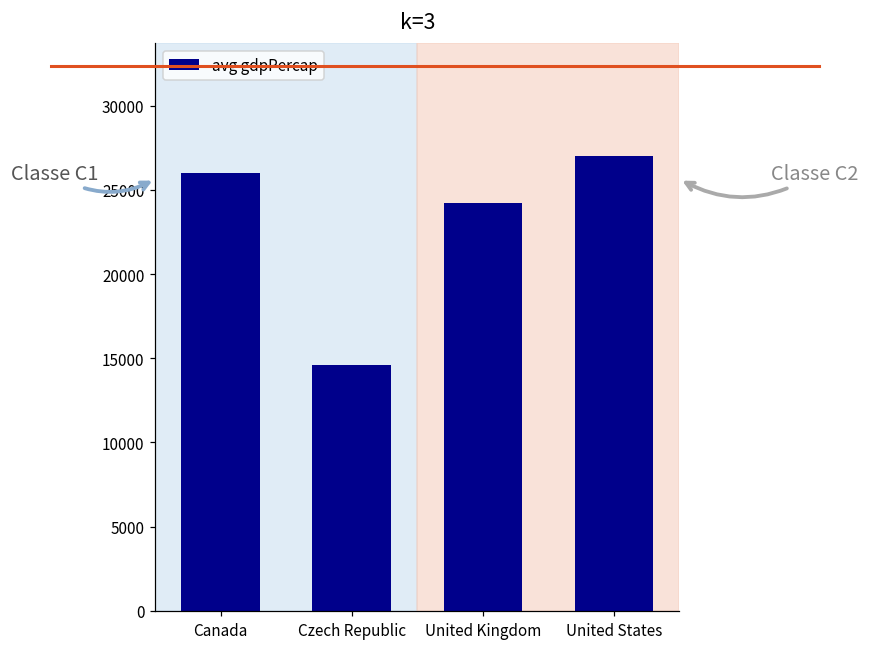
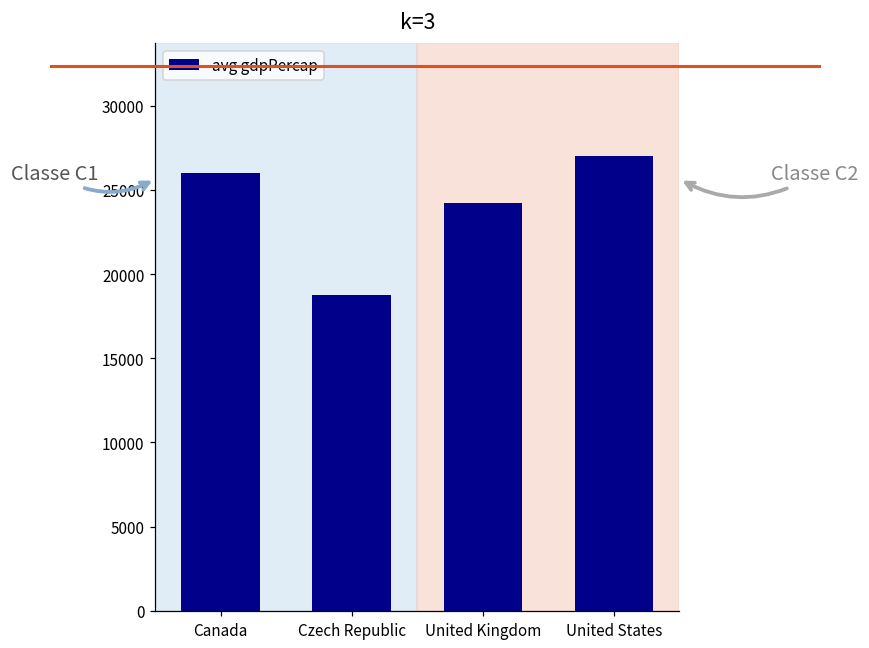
Czech Republic: 14600 -> 18800
